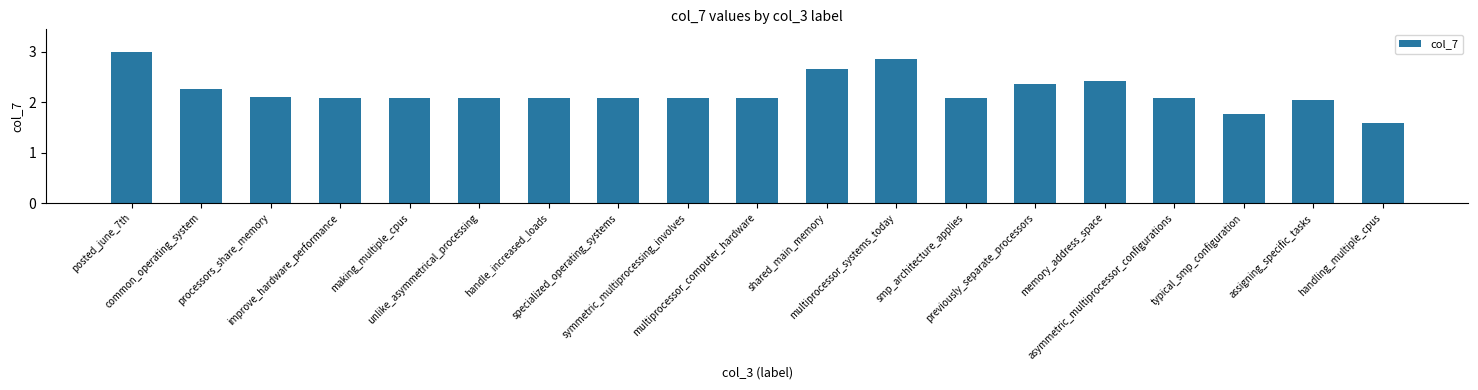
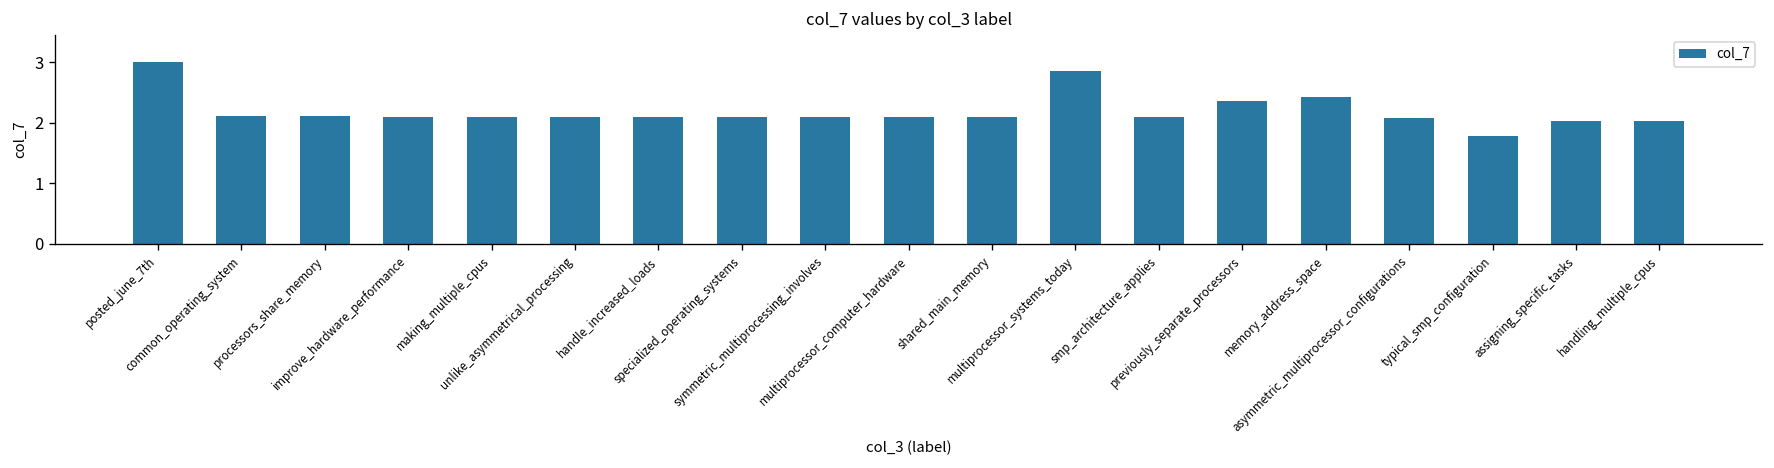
common_operating_system: 2.3 -> 2.1
shared_main_memory: 2.7 -> 2.1
handling_multiple_cpus: 1.6 -> 2.0
